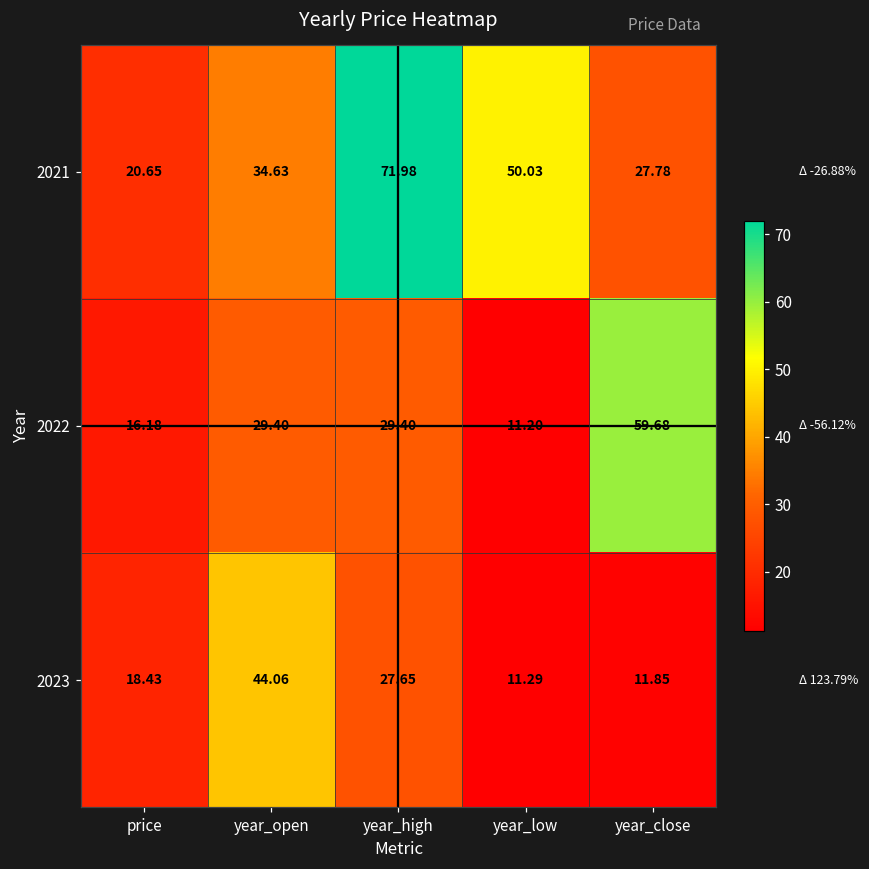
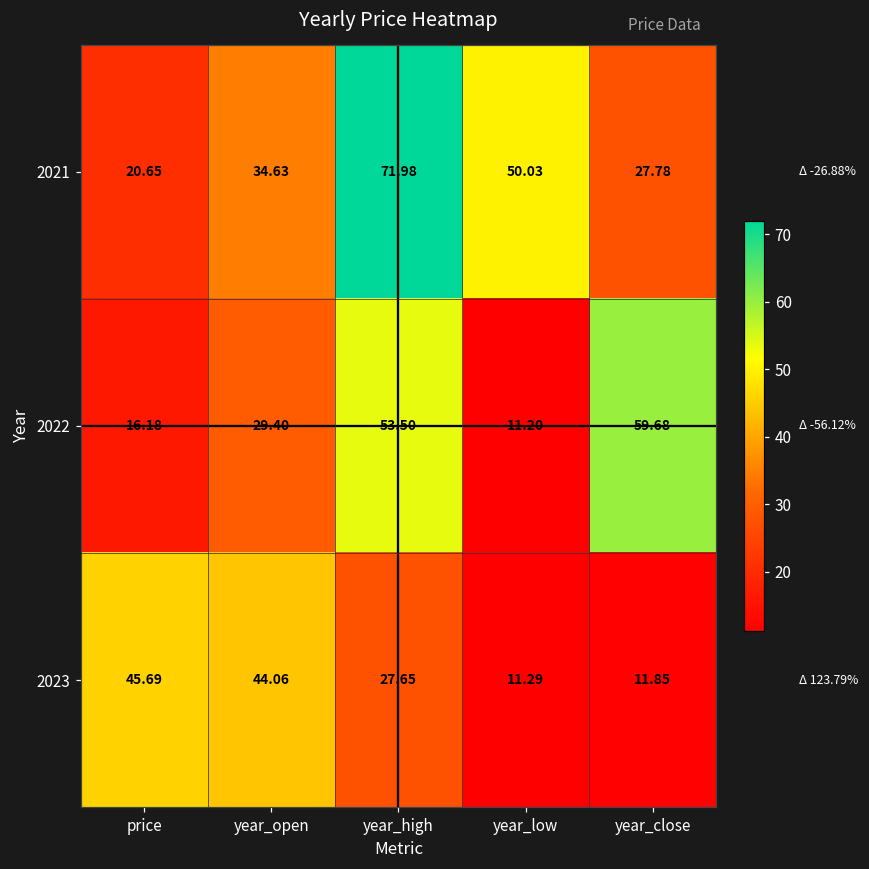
2022, year_high: 29.40 -> 53.50
2023, price: 18.43 -> 45.69
